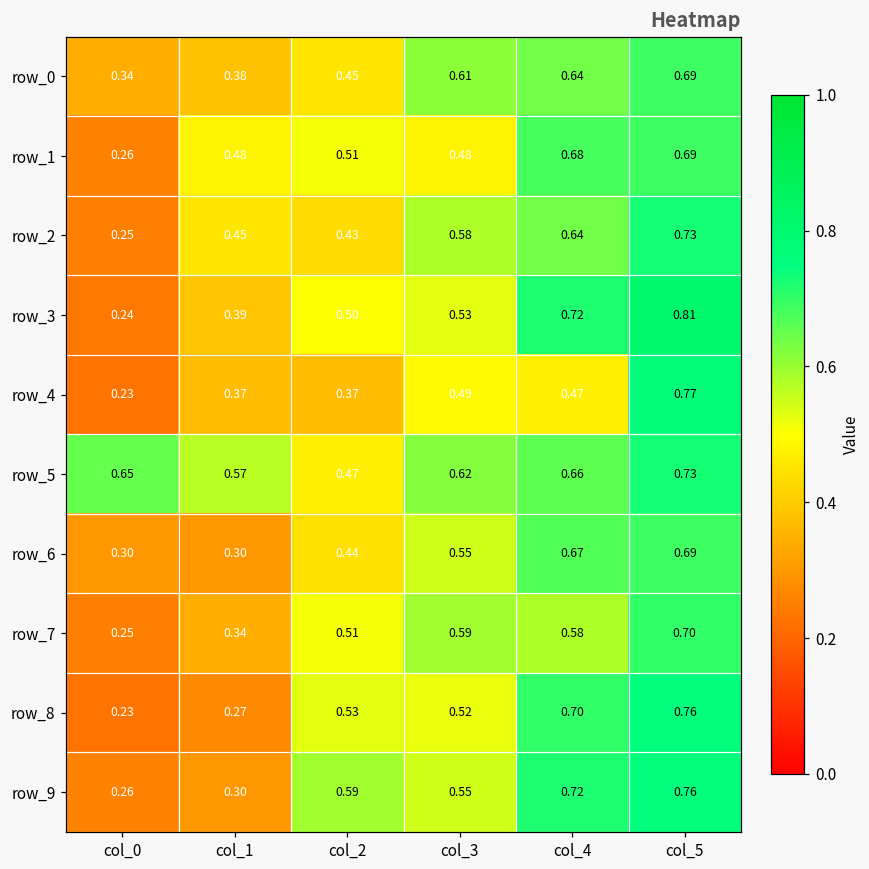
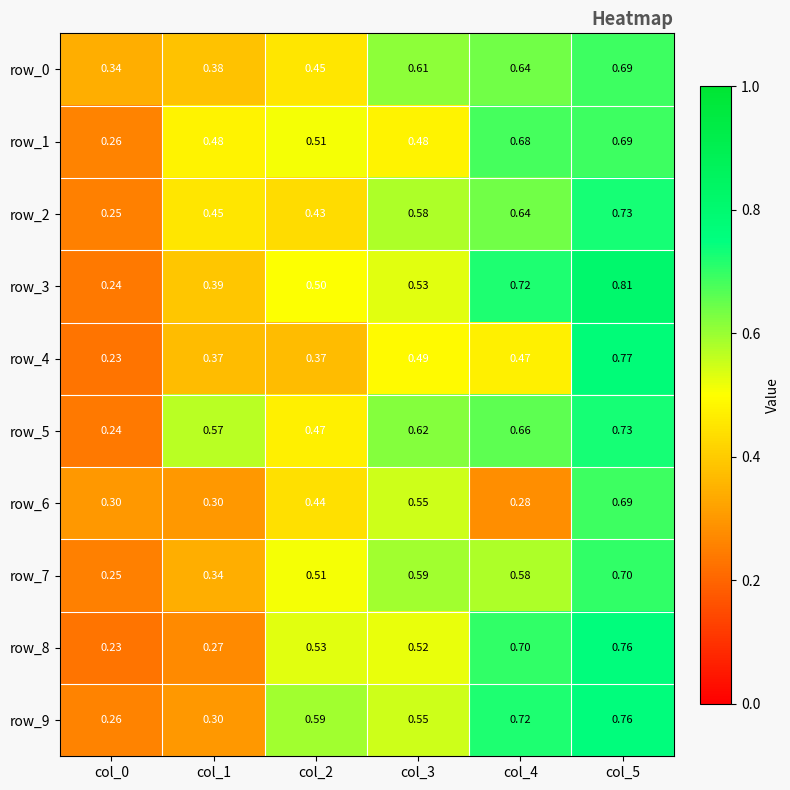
row_5, col_0: 0.65 -> 0.24
row_6, col_4: 0.67 -> 0.28
